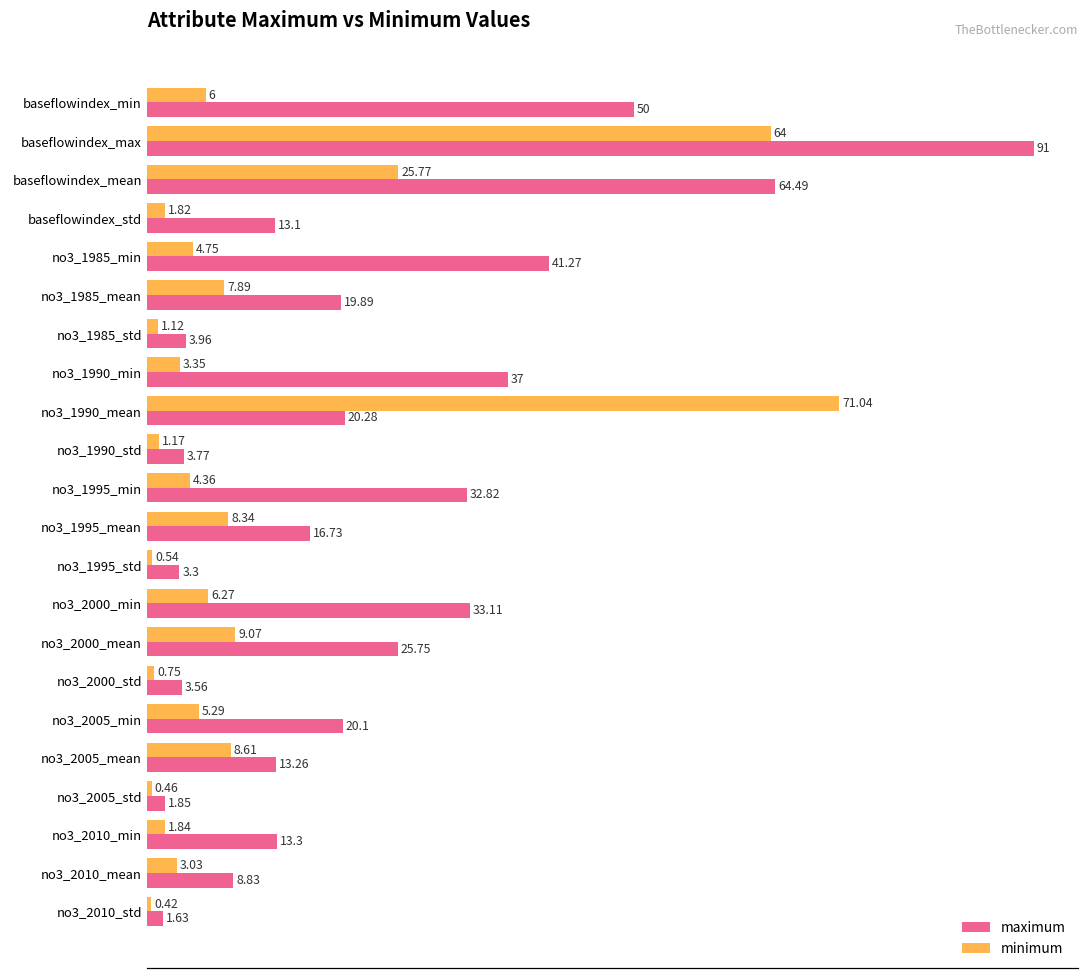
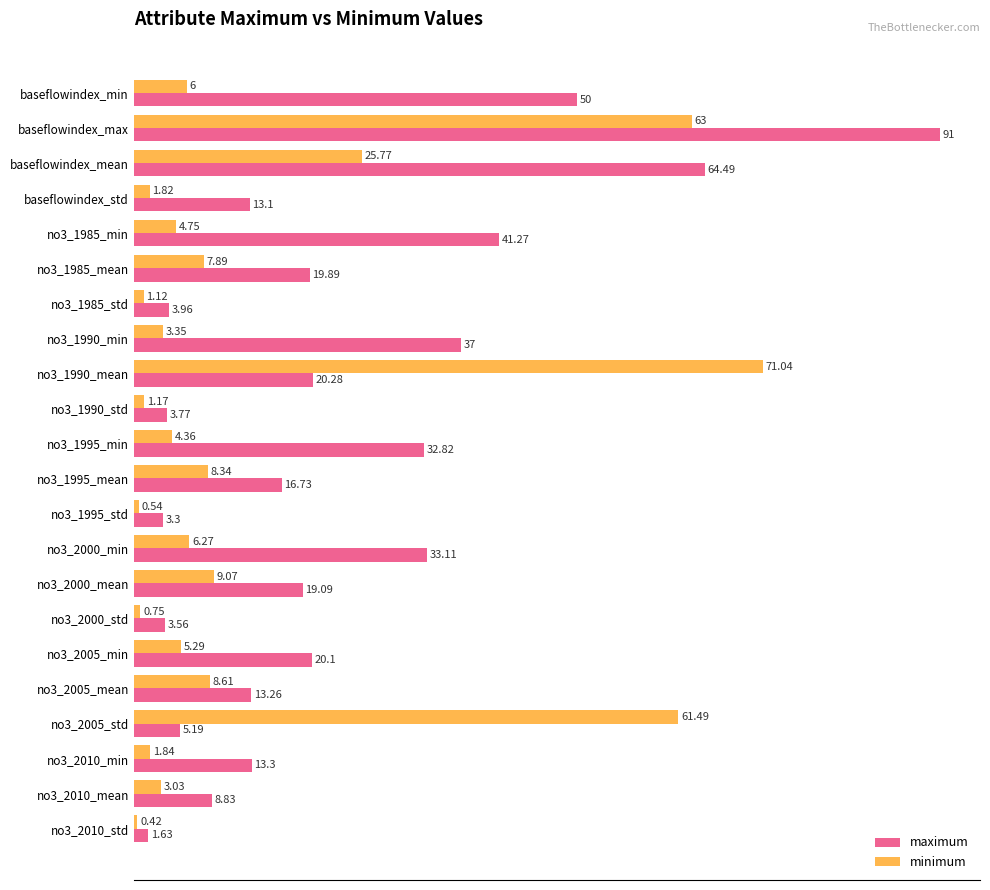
minimum, baseflowindex_max: 64 -> 63
maximum, no3_2000_mean: 25.75 -> 19.09
minimum, no3_2005_std: 0.46 -> 61.49
maximum, no3_2005_std: 1.85 -> 5.19
